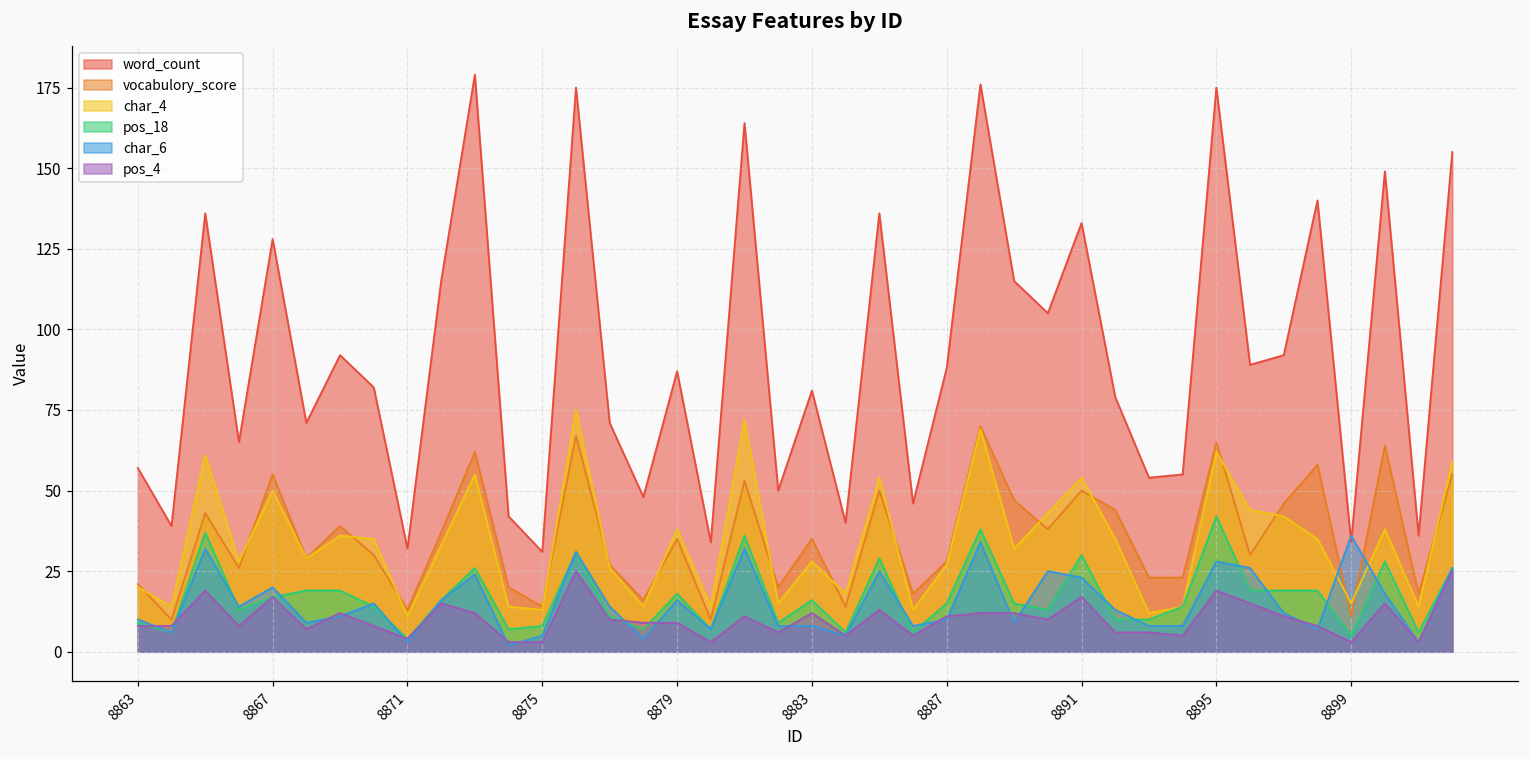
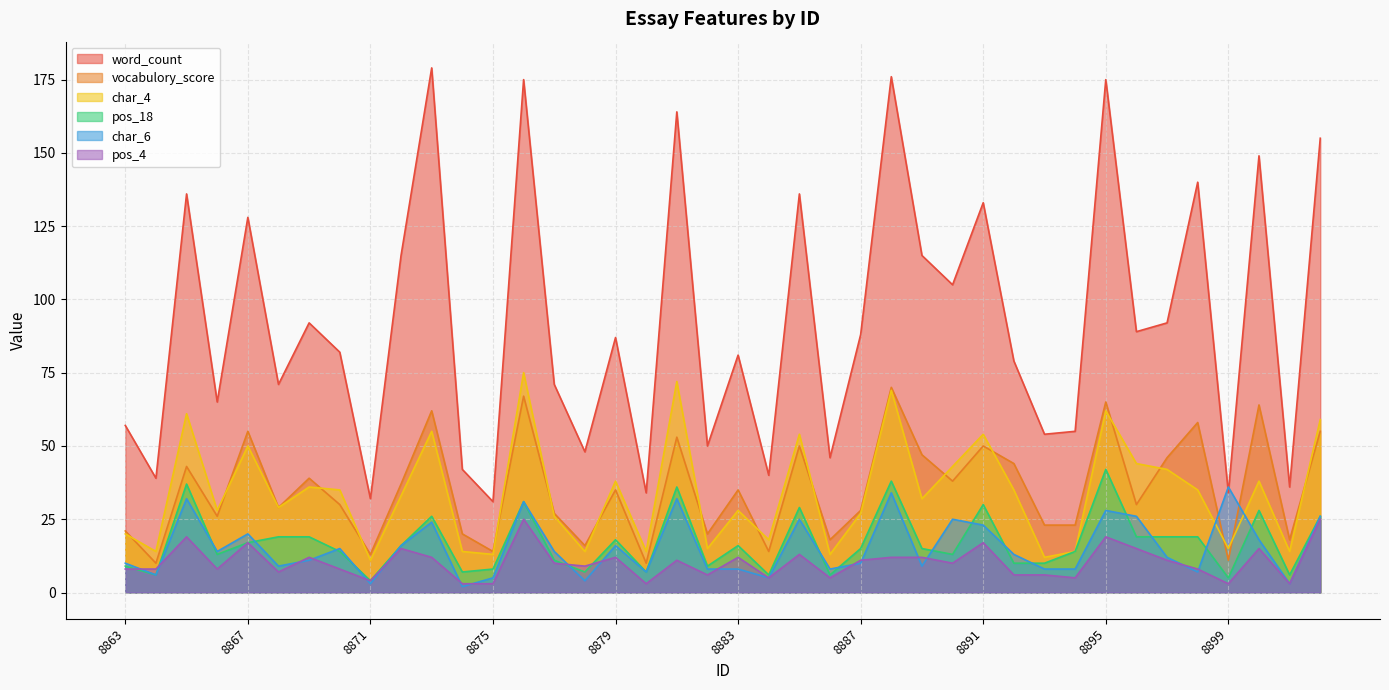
pos_4, 8879: 9 -> 12
